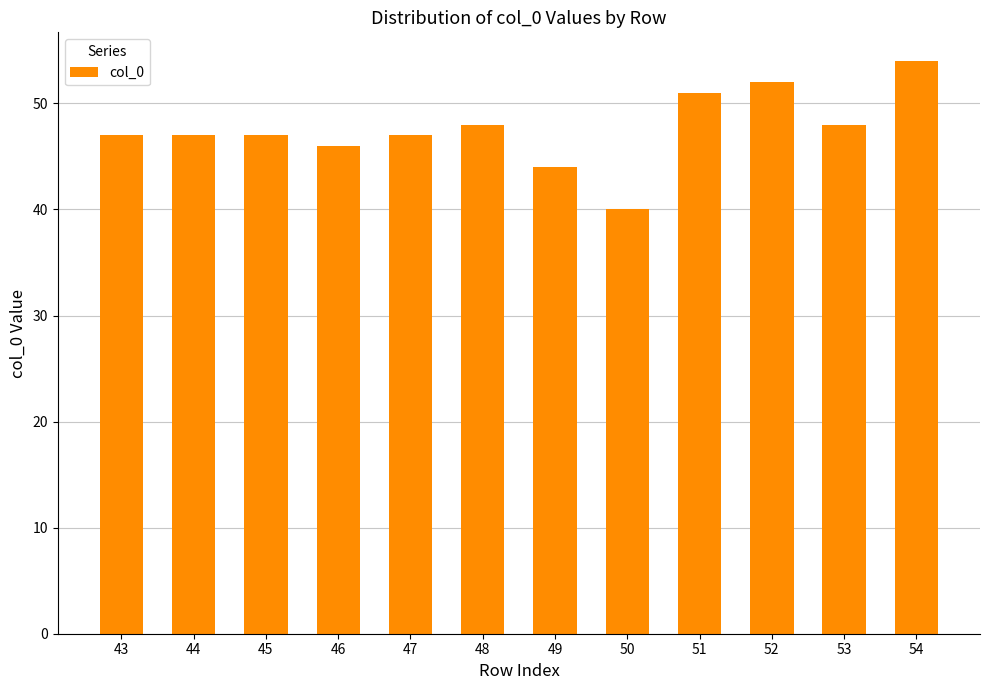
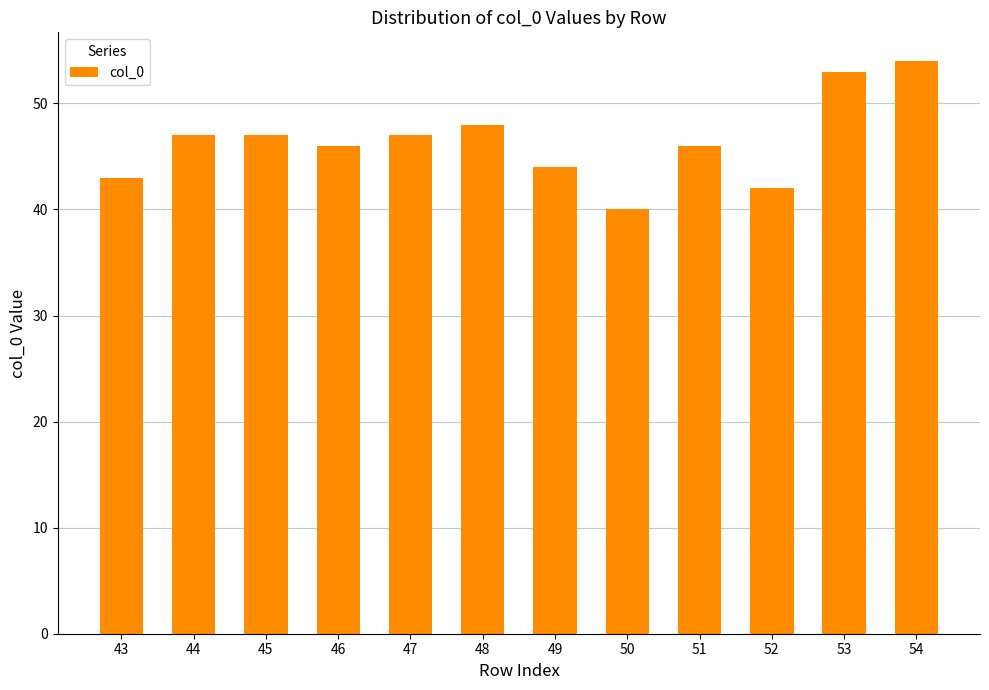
43: 47 -> 43
51: 51 -> 46
52: 52 -> 42
53: 48 -> 53
